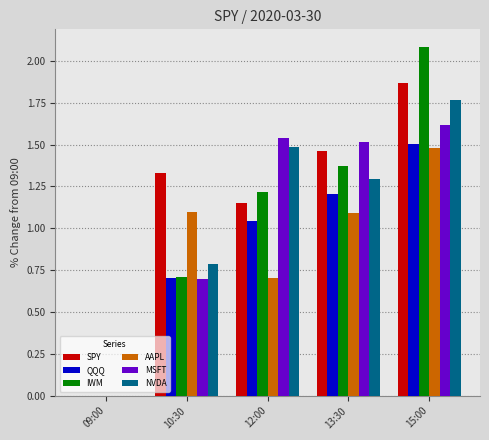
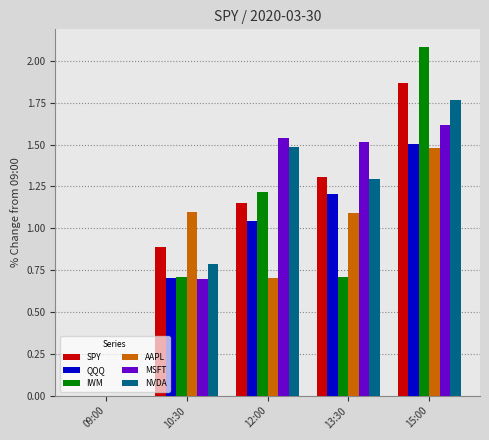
SPY, 10:30: 1.33 -> 0.89
SPY, 13:30: 1.46 -> 1.31
IWM, 13:30: 1.37 -> 0.71
